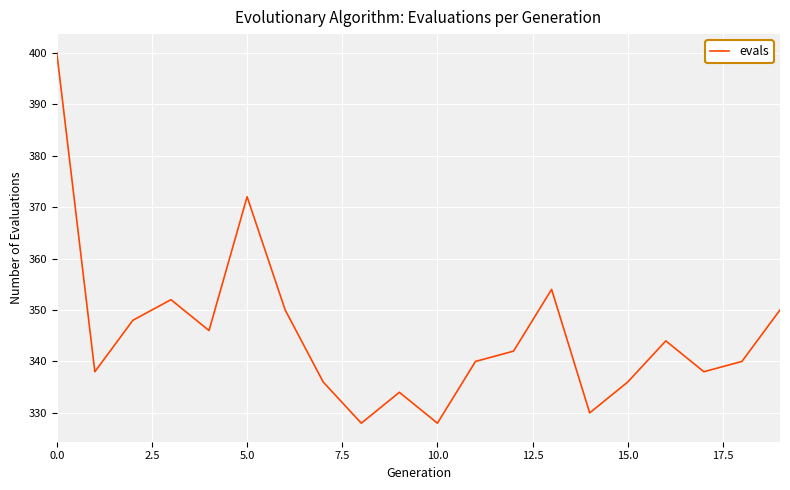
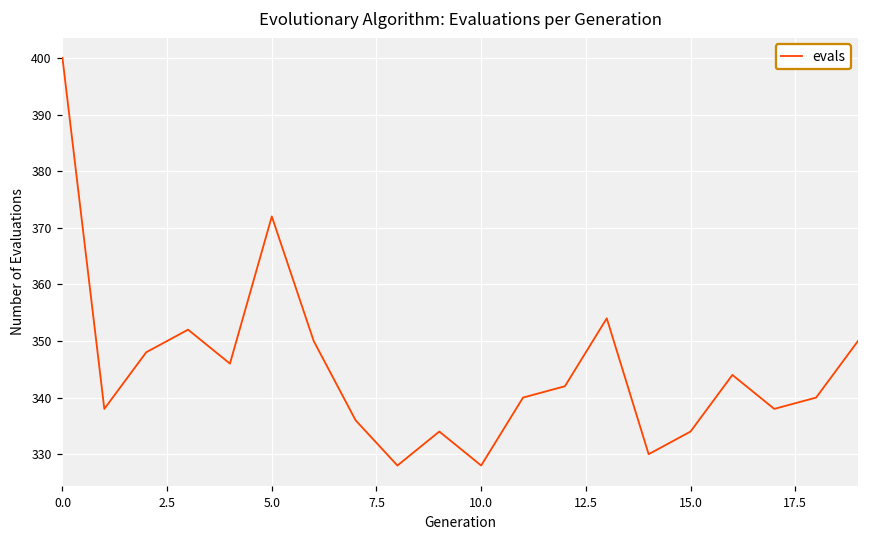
15.0: 336 -> 334
